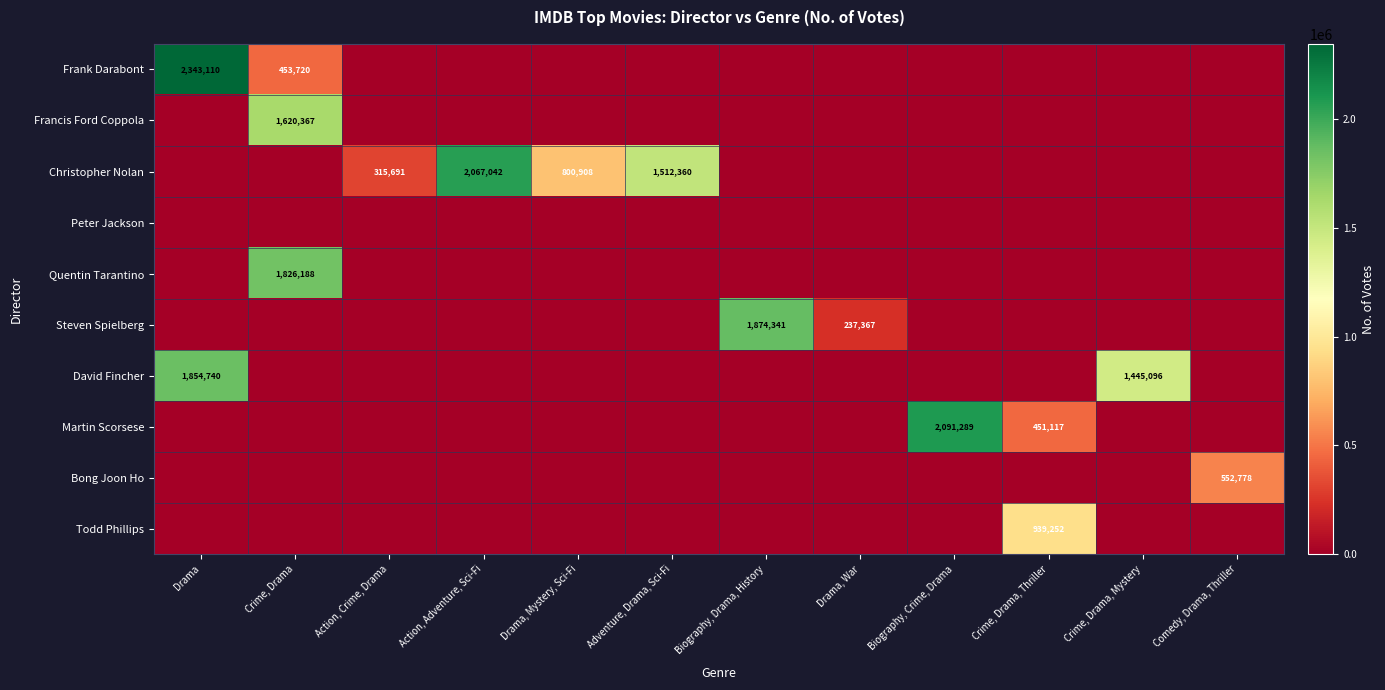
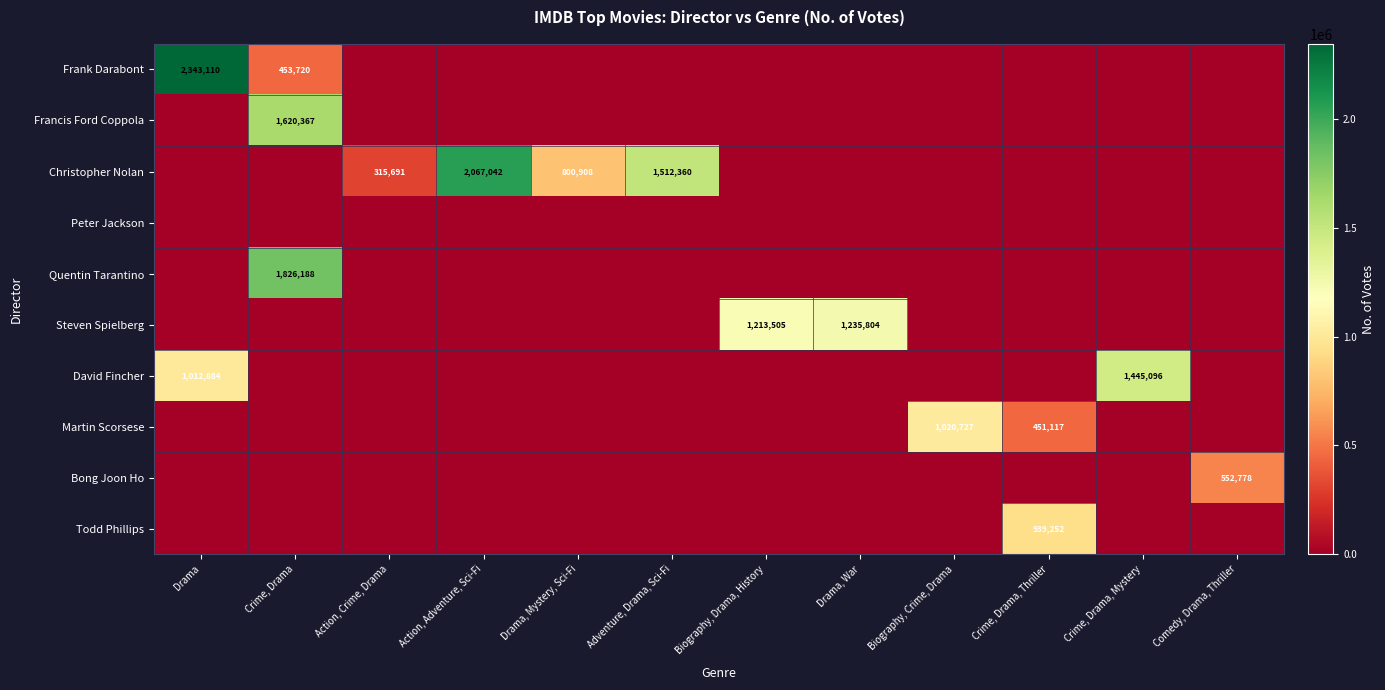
Steven Spielberg, Biography, Drama, History: 1,874,341 -> 1,213,505
Steven Spielberg, Drama, War: 237,367 -> 1,235,804
David Fincher, Drama: 1,854,740 -> 1,012,884
Martin Scorsese, Biography, Crime, Drama: 2,091,289 -> 1,020,727
